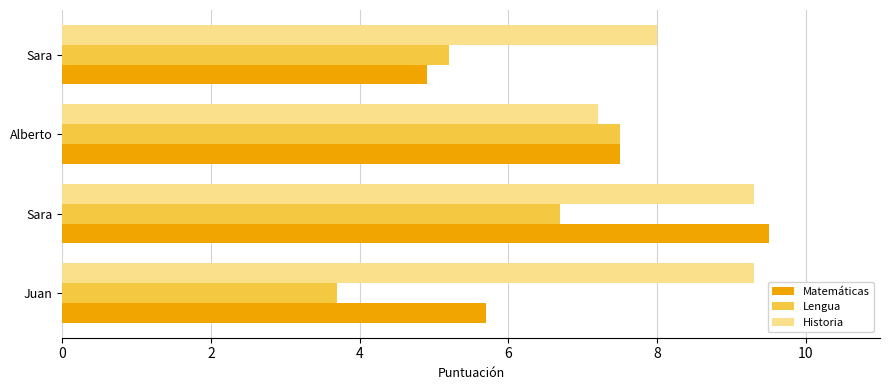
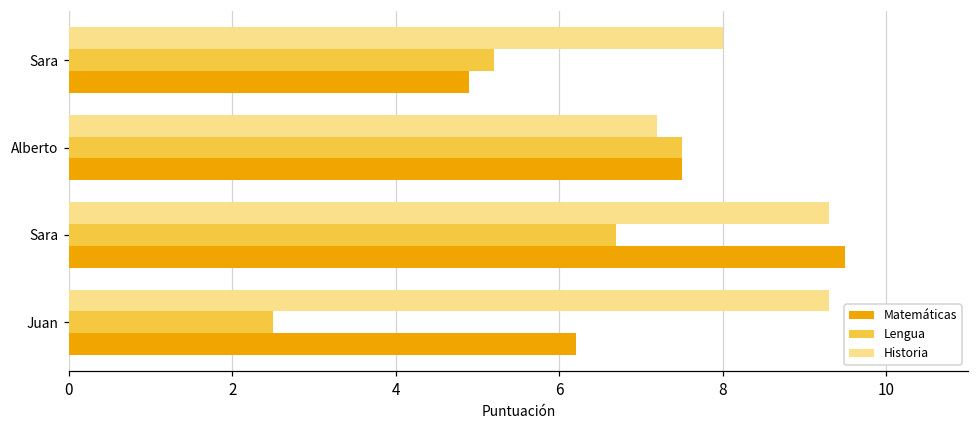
Lengua, Juan: 3.7 -> 2.5
Matemáticas, Juan: 5.7 -> 6.2
